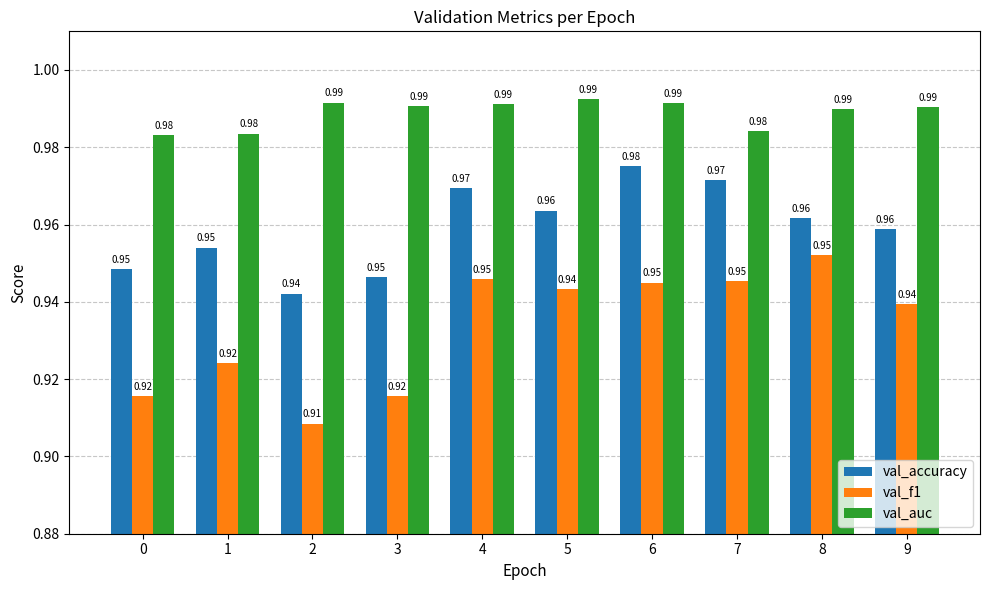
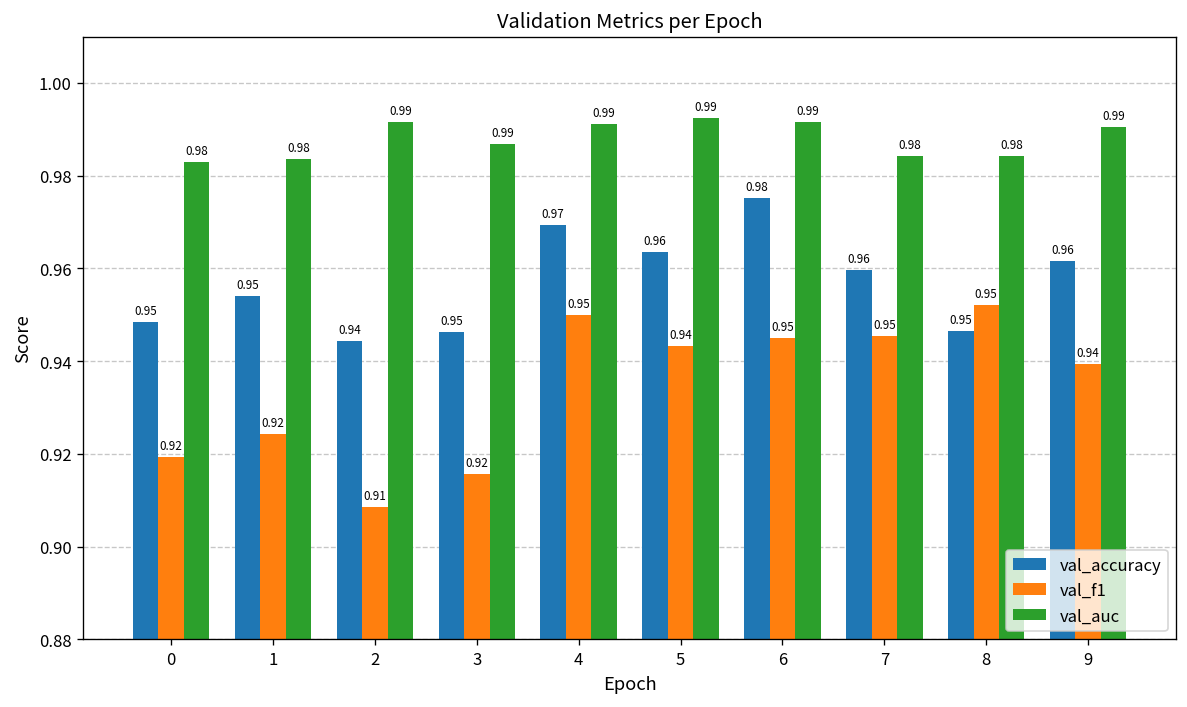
val_f1, 0: 0.916 -> 0.919
val_accuracy, 2: 0.942 -> 0.944
val_auc, 3: 0.991 -> 0.987
val_f1, 4: 0.946 -> 0.950
val_accuracy, 7: 0.97 -> 0.96
val_accuracy, 8: 0.96 -> 0.95
val_auc, 8: 0.99 -> 0.98
val_accuracy, 9: 0.959 -> 0.962
